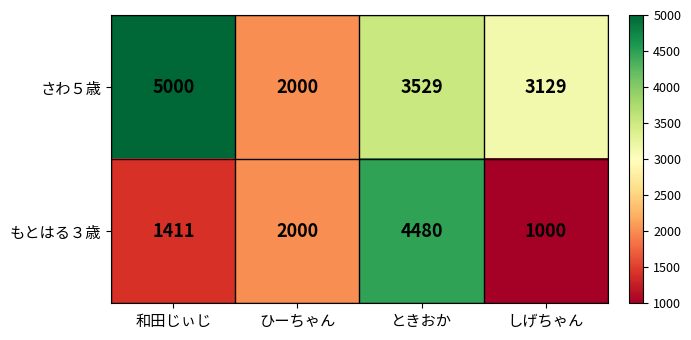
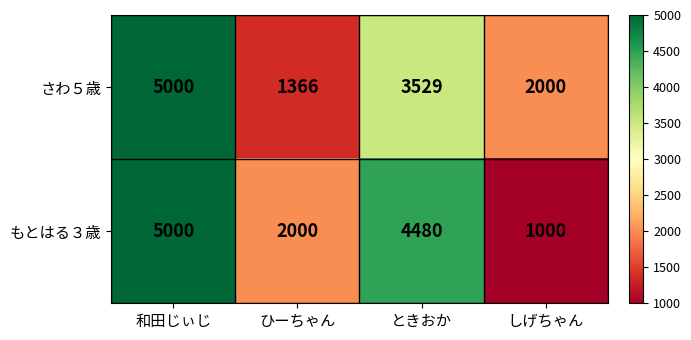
さわ５歳, ひーちゃん: 2000 -> 1366
さわ５歳, しげちゃん: 3129 -> 2000
もとはる３歳, 和田じぃじ: 1411 -> 5000
